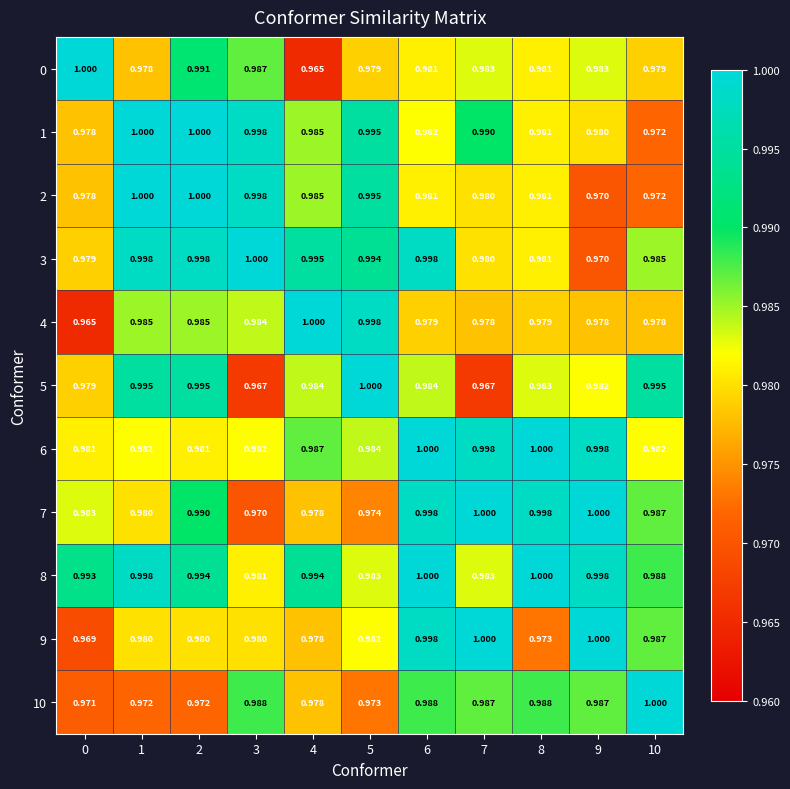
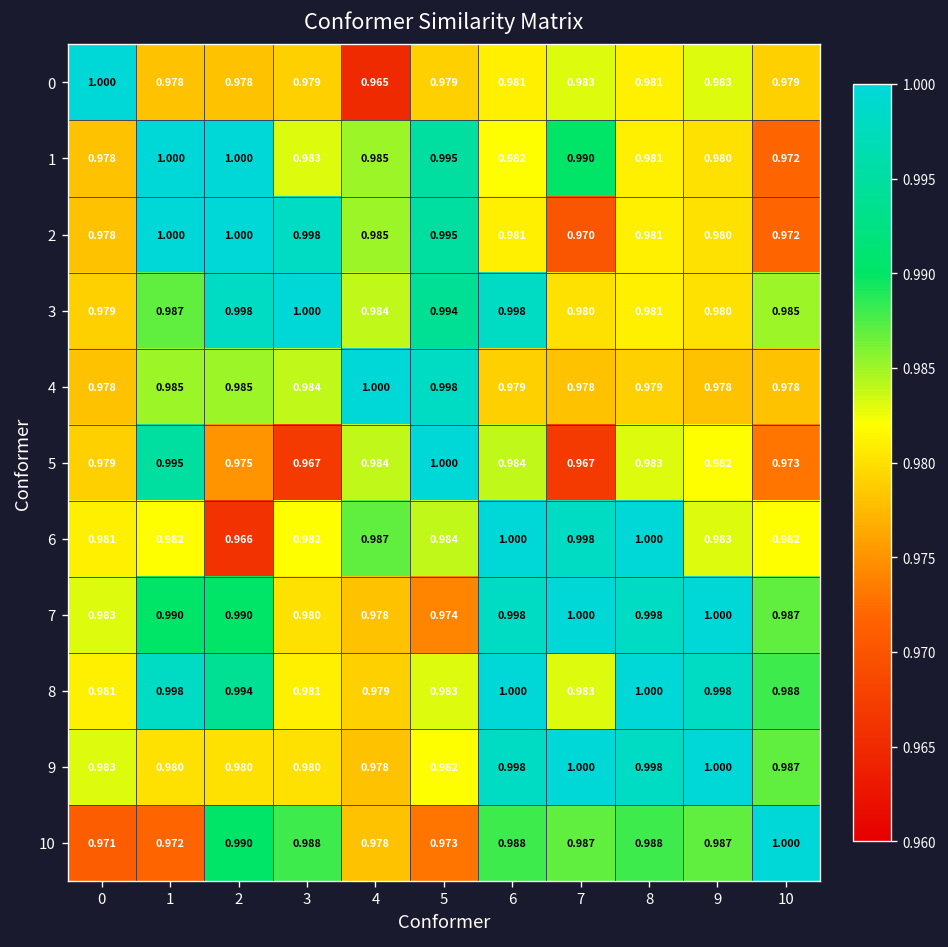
0, 2: 0.991 -> 0.978
0, 3: 0.987 -> 0.979
1, 3: 0.998 -> 0.983
2, 7: 0.980 -> 0.970
2, 9: 0.970 -> 0.980
3, 1: 0.998 -> 0.987
3, 4: 0.995 -> 0.984
3, 9: 0.970 -> 0.980
4, 0: 0.965 -> 0.978
5, 2: 0.995 -> 0.975
5, 10: 0.995 -> 0.973
6, 2: 0.981 -> 0.966
6, 9: 0.998 -> 0.983
7, 1: 0.980 -> 0.990
7, 3: 0.970 -> 0.980
8, 0: 0.993 -> 0.981
8, 4: 0.994 -> 0.979
9, 0: 0.969 -> 0.983
9, 8: 0.973 -> 0.998
10, 2: 0.972 -> 0.990
